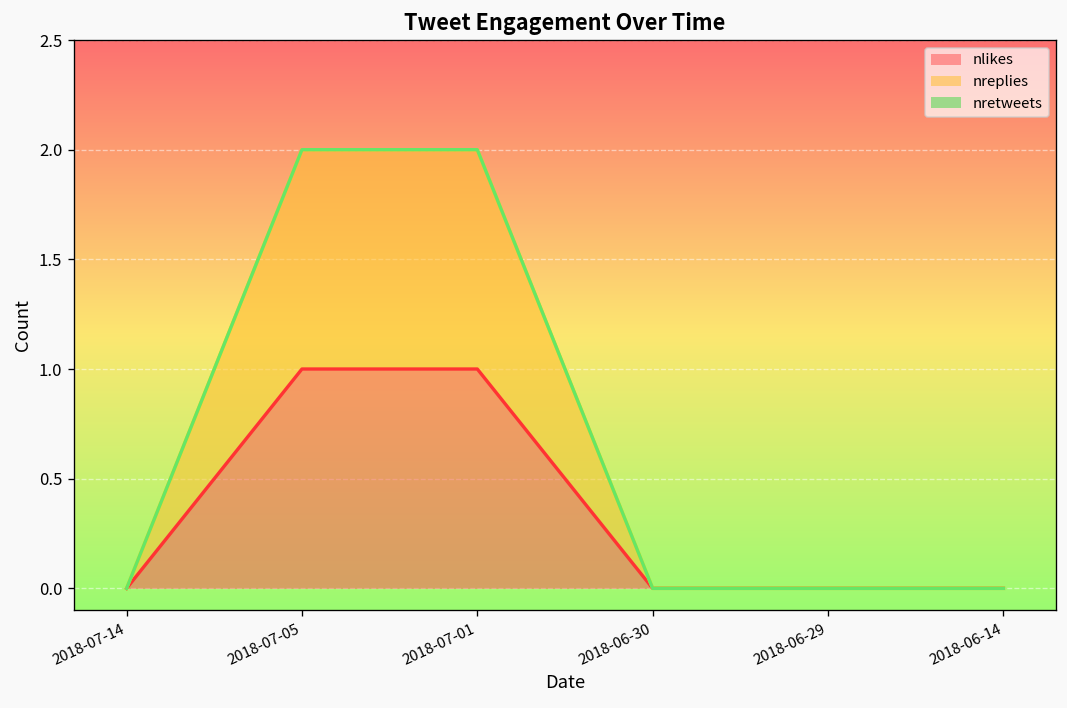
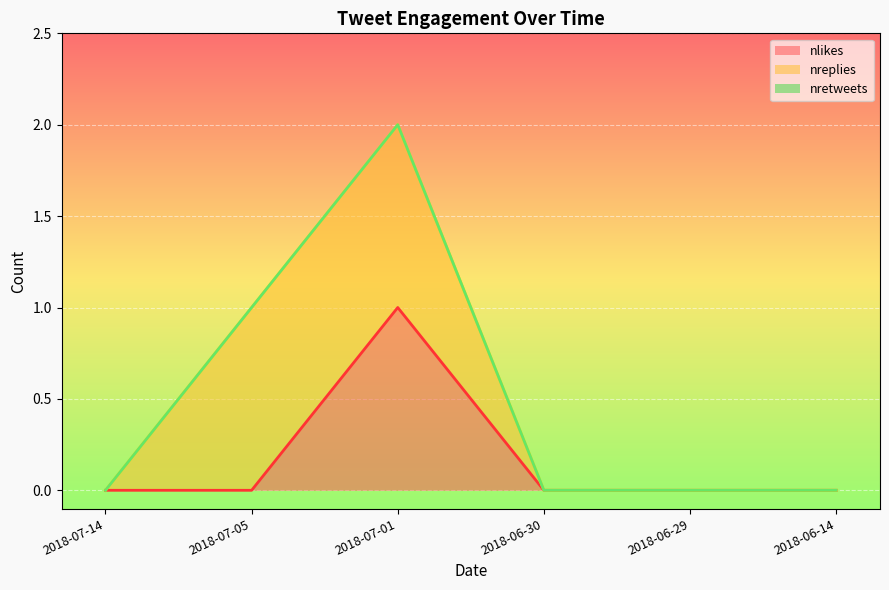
nlikes, 2018-07-05: 1 -> 0
